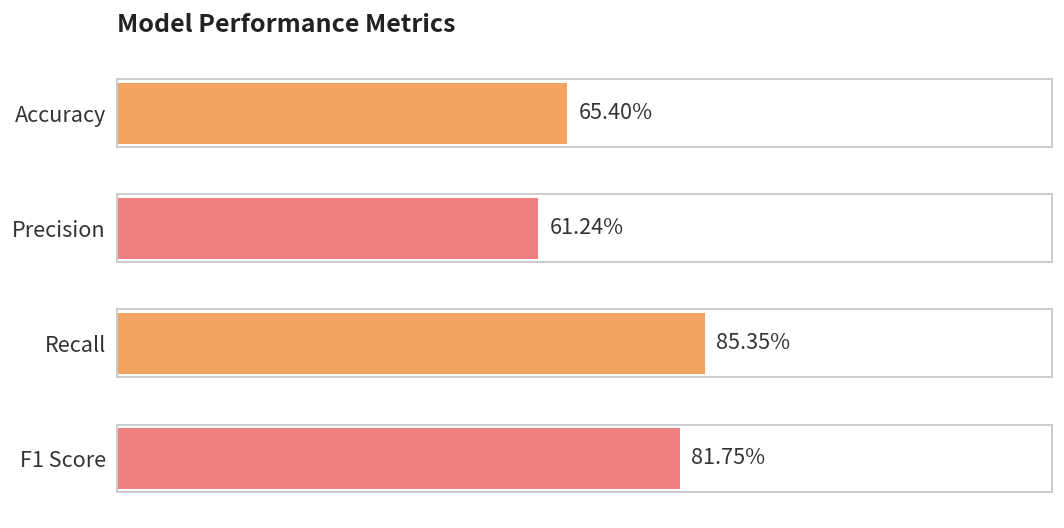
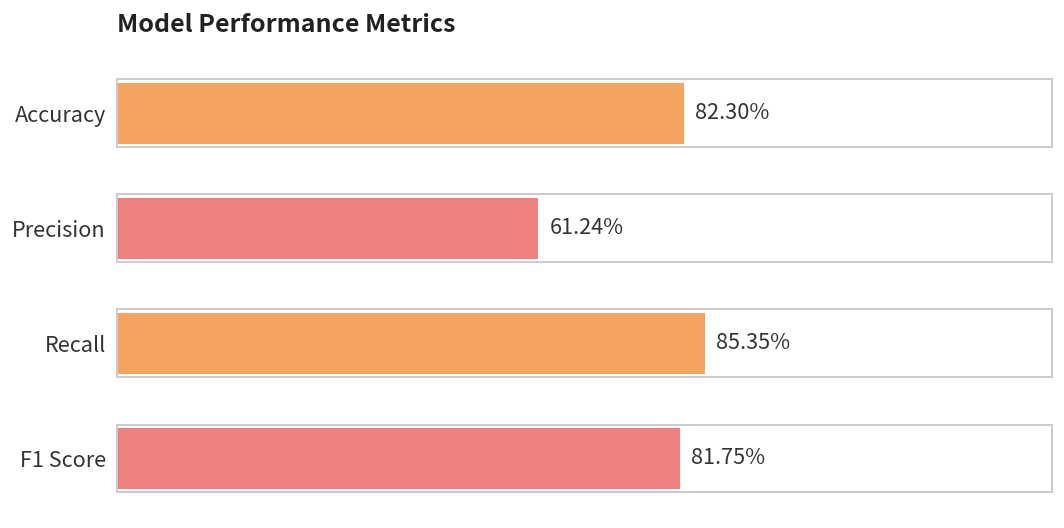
Accuracy: 65.40% -> 82.30%
